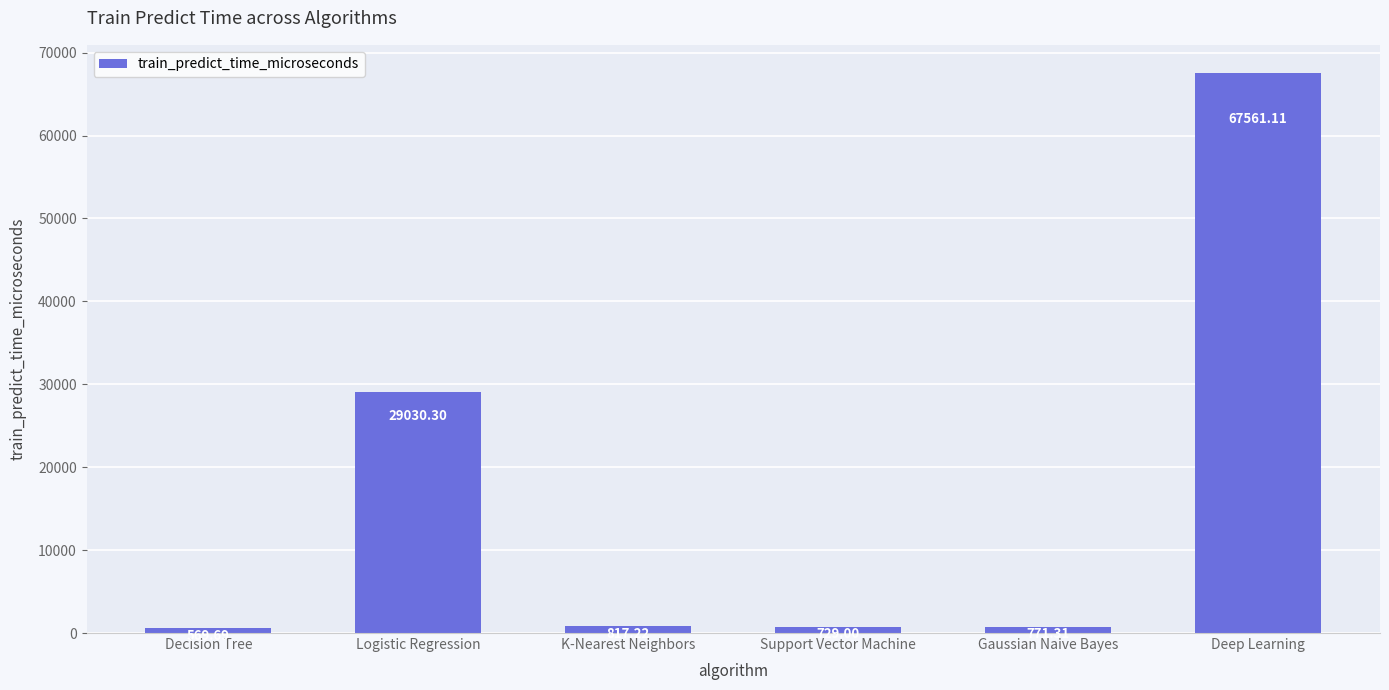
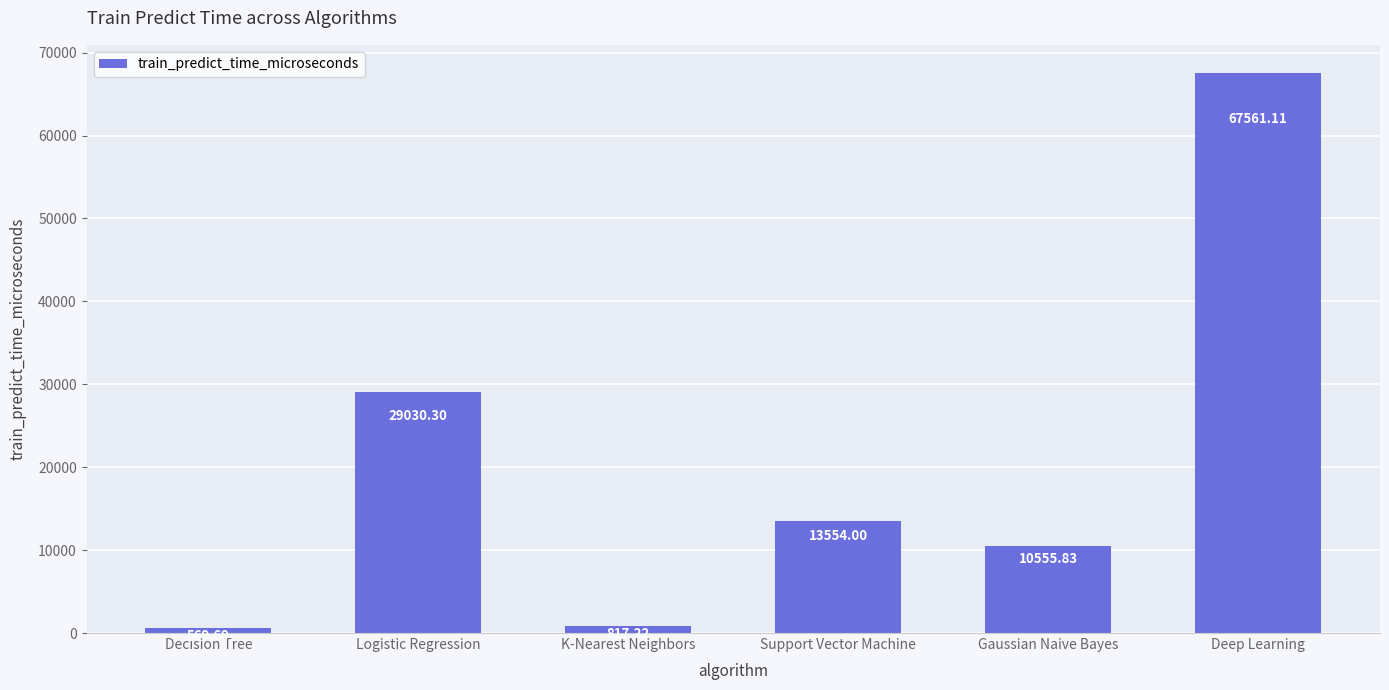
Support Vector Machine: 1000 -> 14000
Gaussian Naive Bayes: 1000 -> 11000
